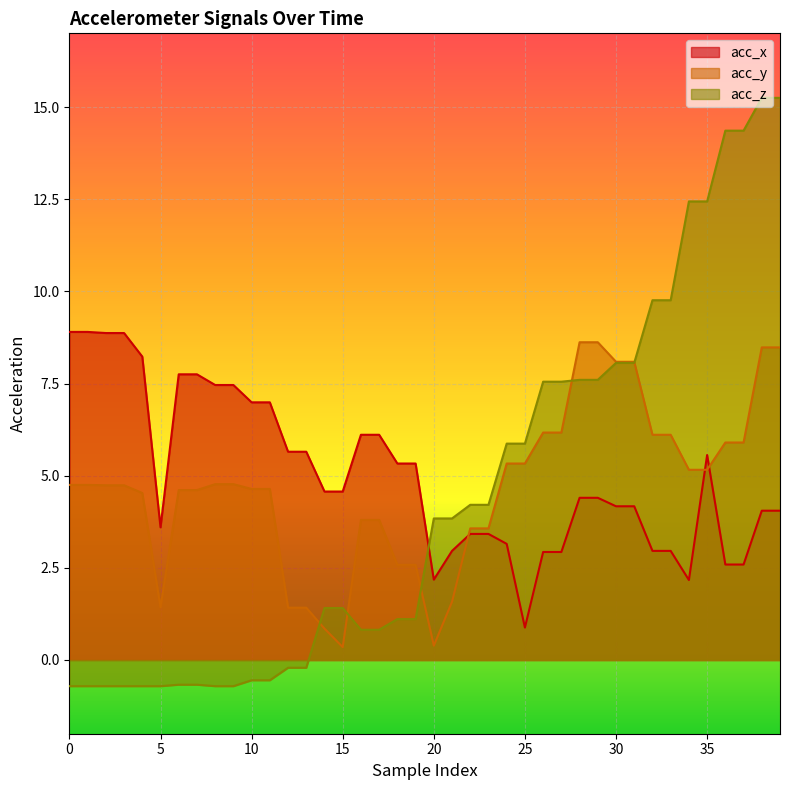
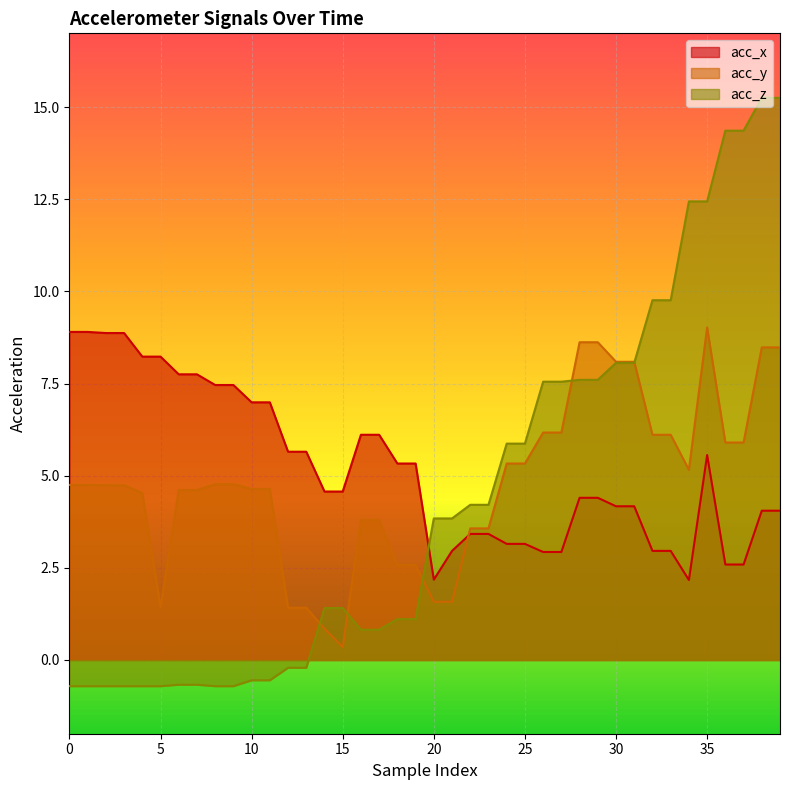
acc_x, 5: 3.6 -> 8.2
acc_y, 20: 0.4 -> 1.6
acc_x, 25: 0.9 -> 3.2
acc_y, 35: 5.2 -> 9.0
